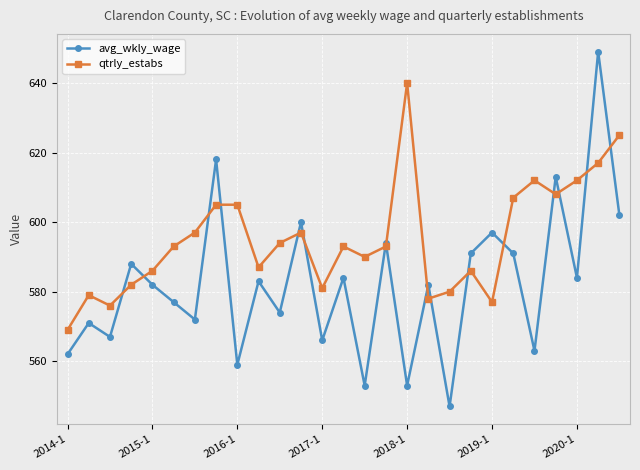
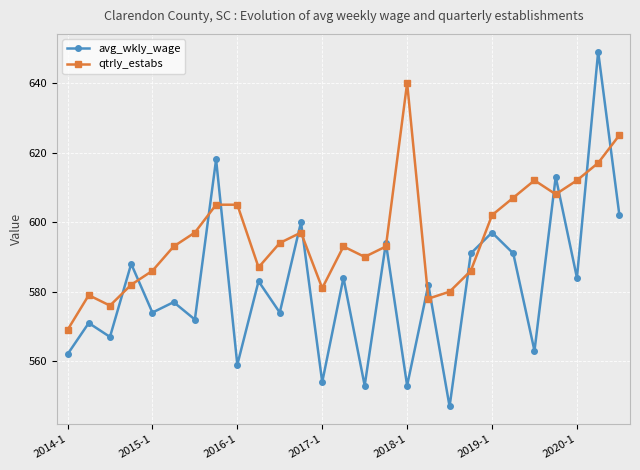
avg_wkly_wage, 2015-1: 582 -> 574
avg_wkly_wage, 2017-1: 566 -> 554
qtrly_estabs, 2019-1: 577 -> 602
